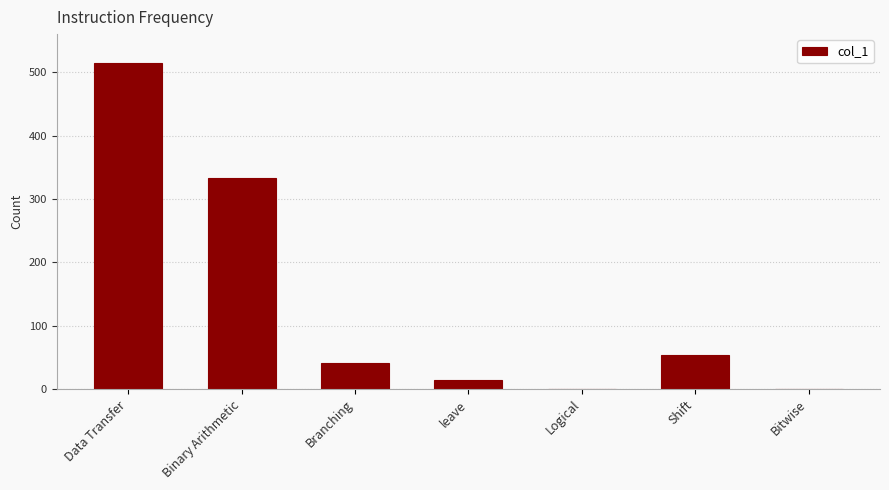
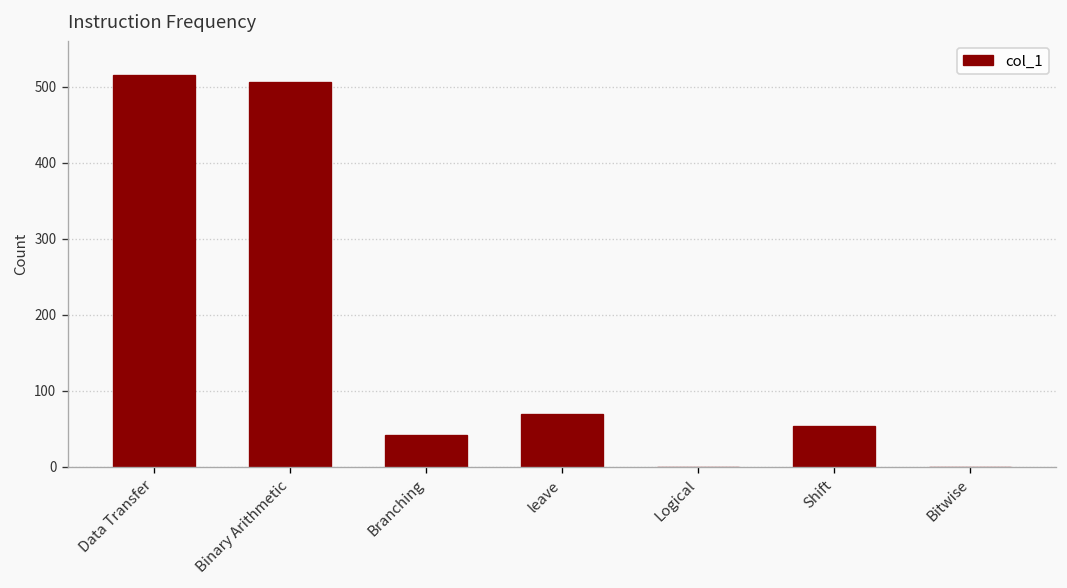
Binary Arithmetic: 330 -> 510
leave: 20 -> 70
